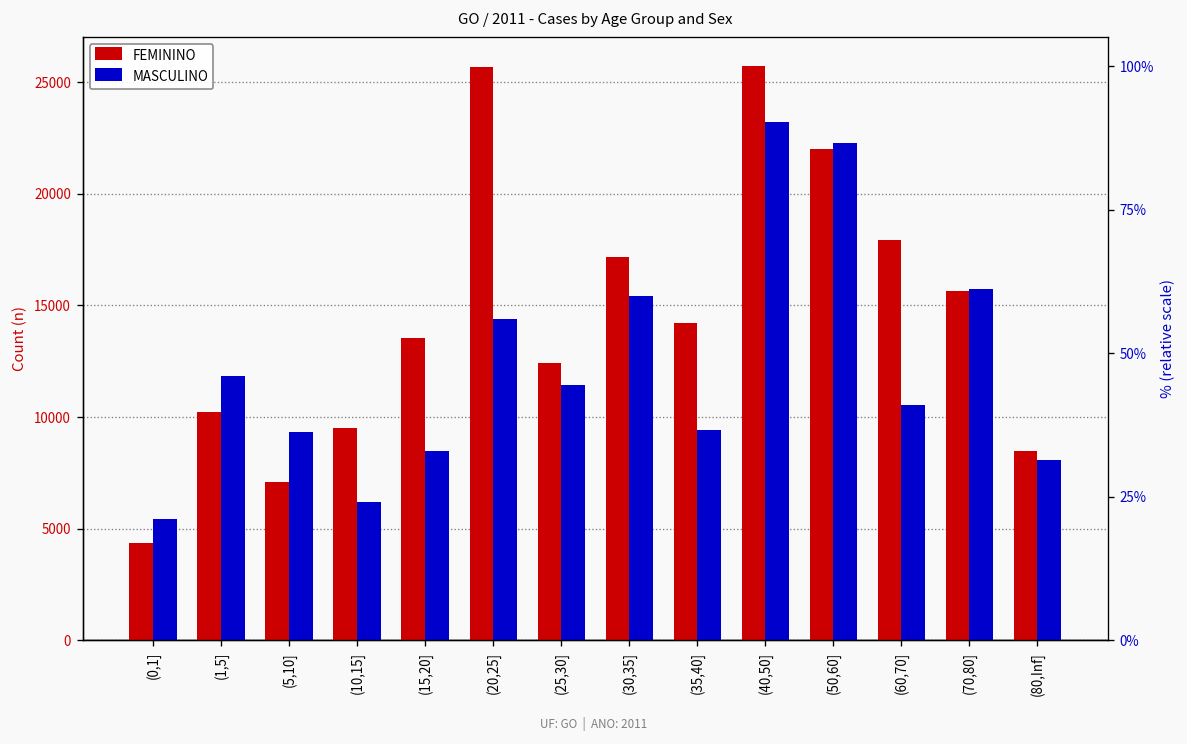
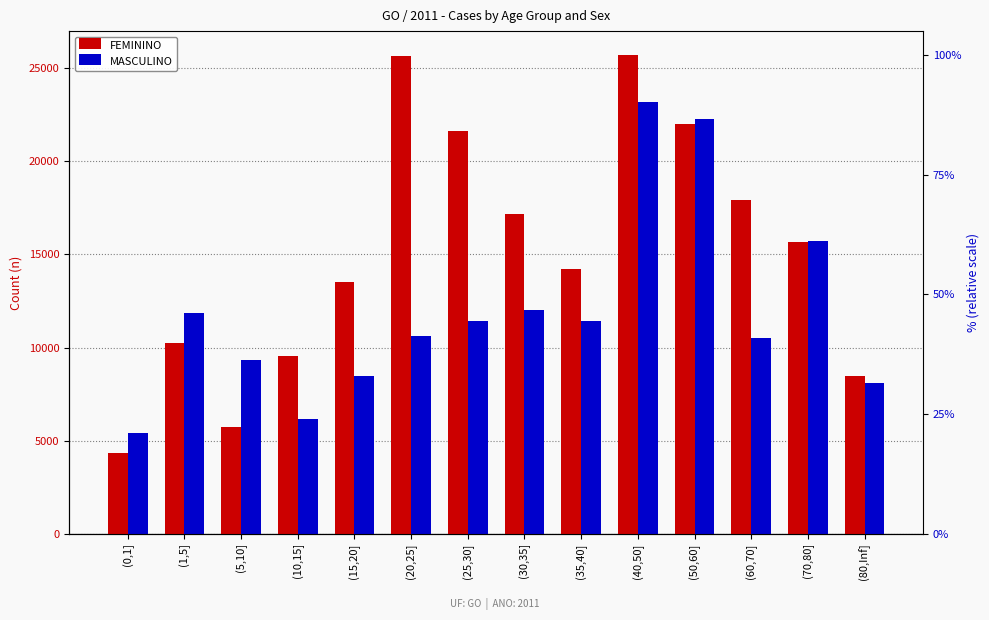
FEMININO, (5,10]: 7100 -> 5700
MASCULINO, (20,25]: 14400 -> 10600
FEMININO, (25,30]: 12400 -> 21600
MASCULINO, (30,35]: 15400 -> 12000
MASCULINO, (35,40]: 9400 -> 11400
